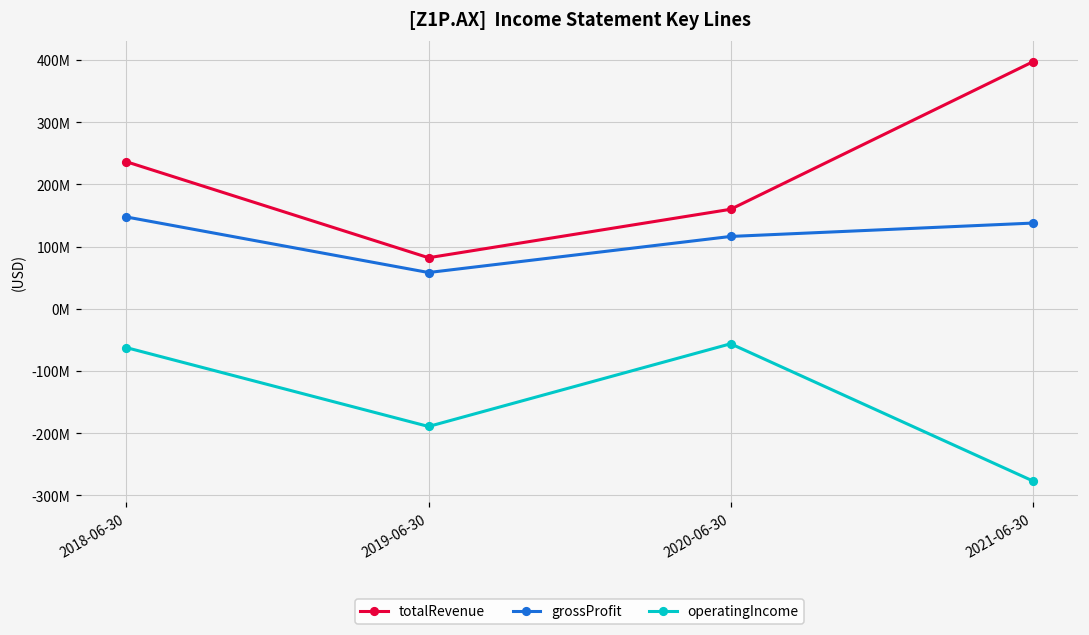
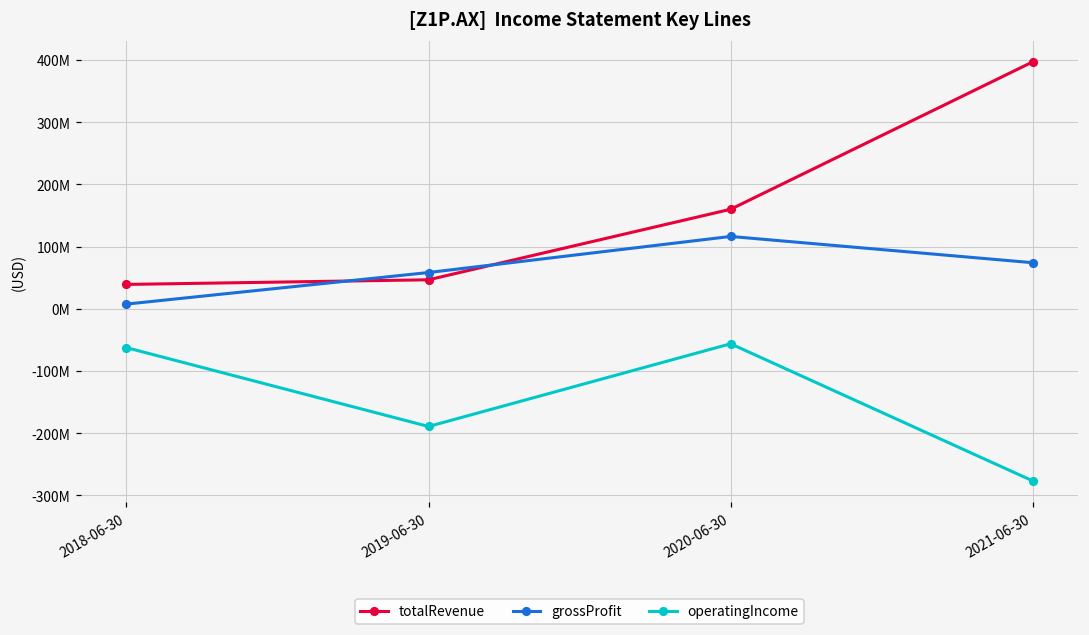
totalRevenue, 2018-06-30: 240000000 -> 40000000
grossProfit, 2018-06-30: 150000000 -> 10000000
totalRevenue, 2019-06-30: 80000000 -> 50000000
grossProfit, 2021-06-30: 140000000 -> 70000000
